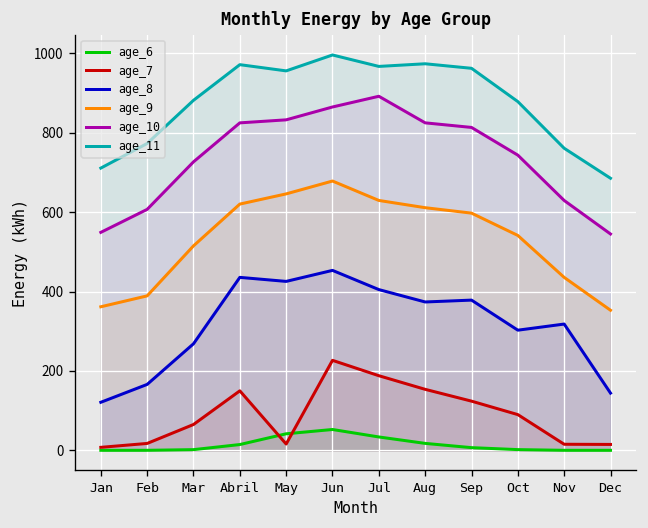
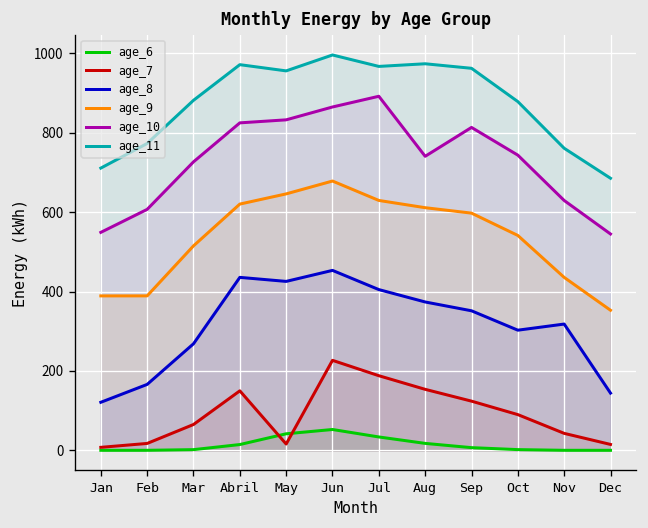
age_9, Jan: 360 -> 390
age_10, Aug: 820 -> 740
age_8, Sep: 380 -> 350
age_7, Nov: 20 -> 40
